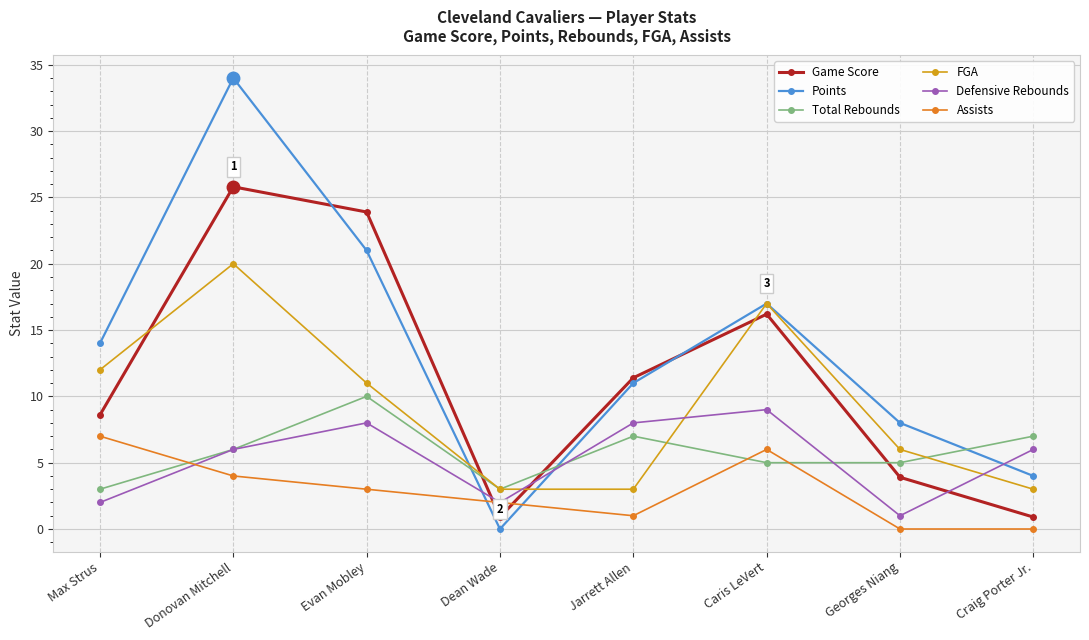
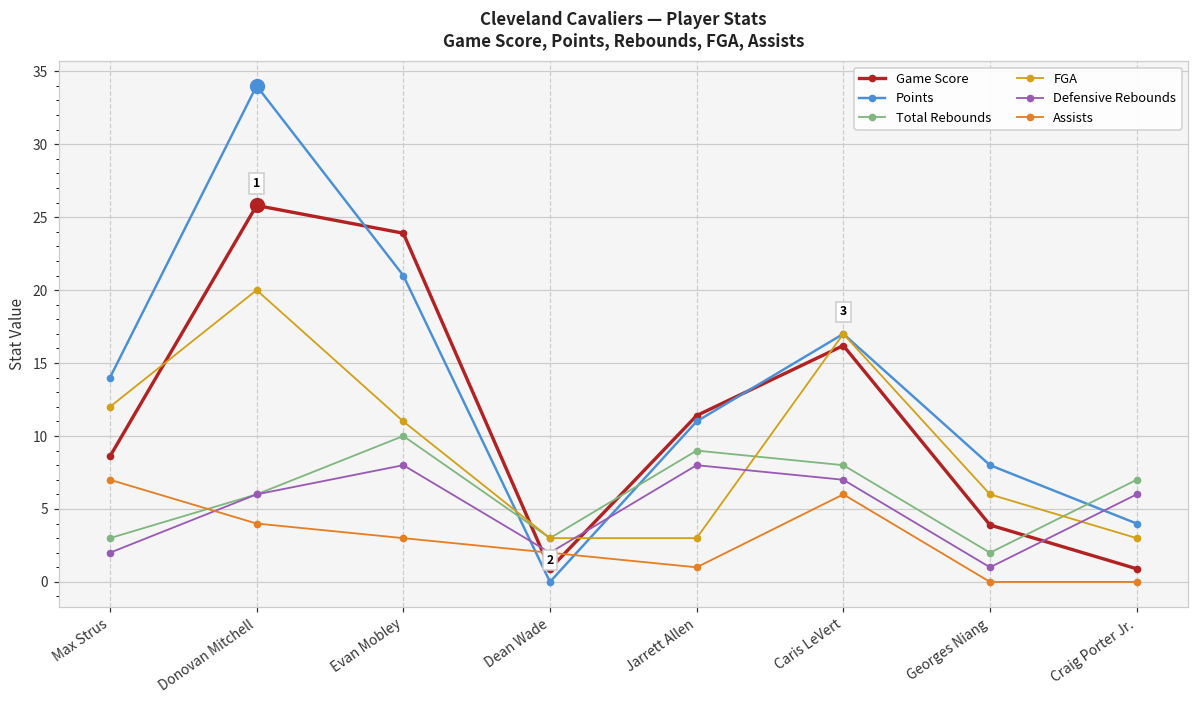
Total Rebounds, Jarrett Allen: 7 -> 9
Total Rebounds, Caris LeVert: 5 -> 8
Defensive Rebounds, Caris LeVert: 9 -> 7
Total Rebounds, Georges Niang: 5 -> 2
